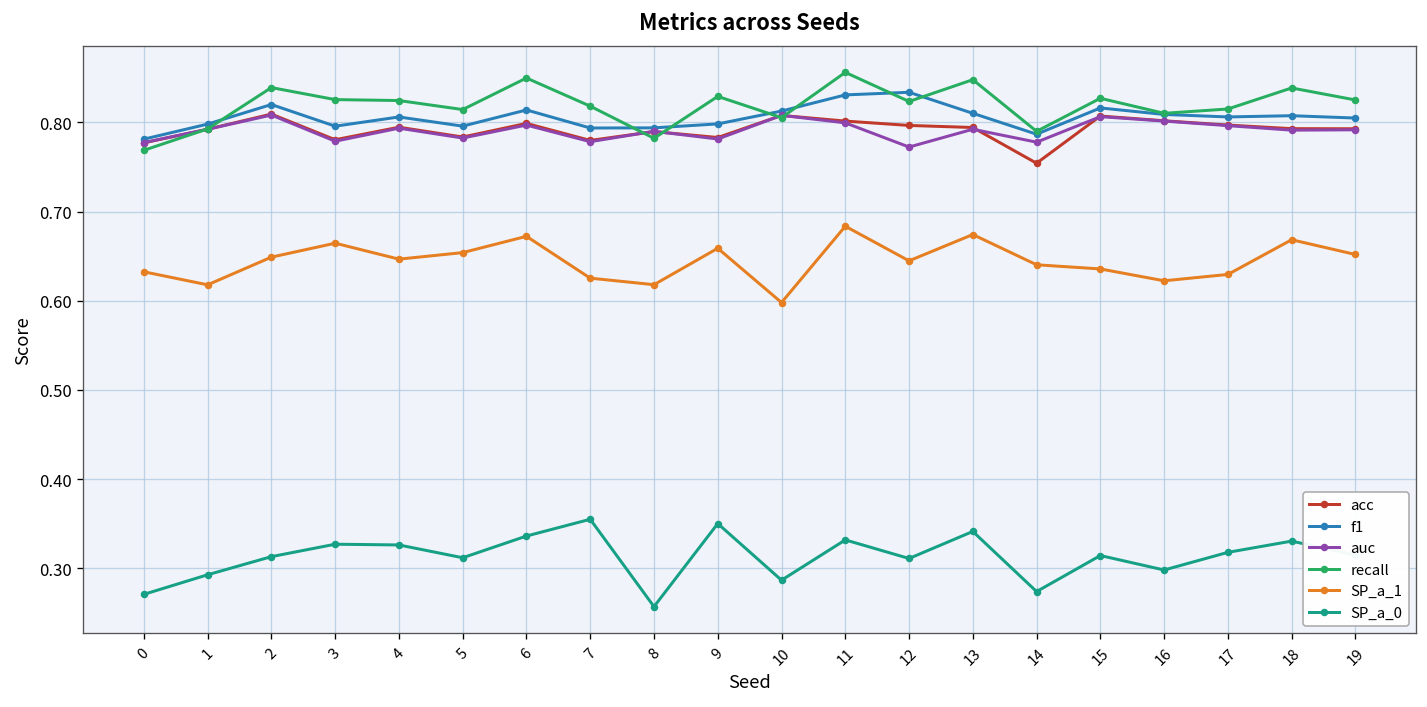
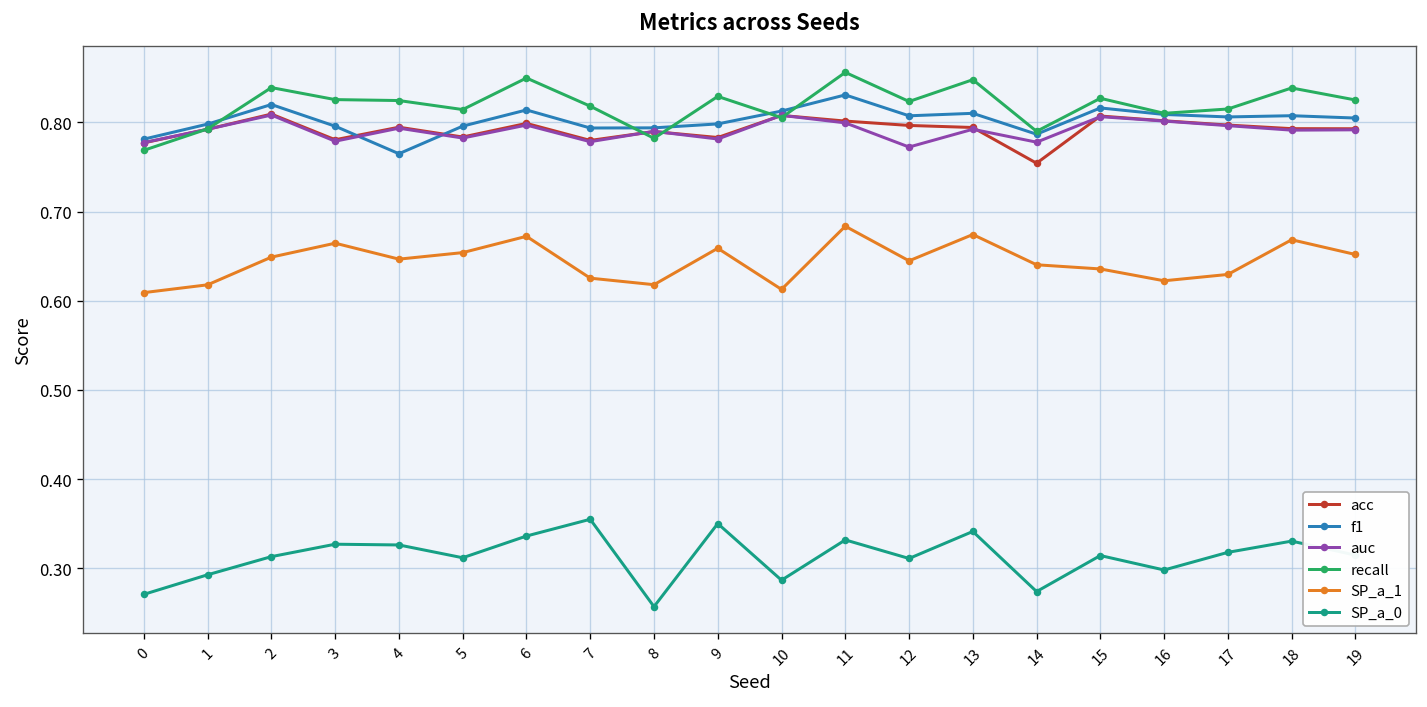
SP_a_1, 0: 0.63 -> 0.61
f1, 4: 0.81 -> 0.76
SP_a_1, 10: 0.60 -> 0.61
f1, 12: 0.83 -> 0.81
